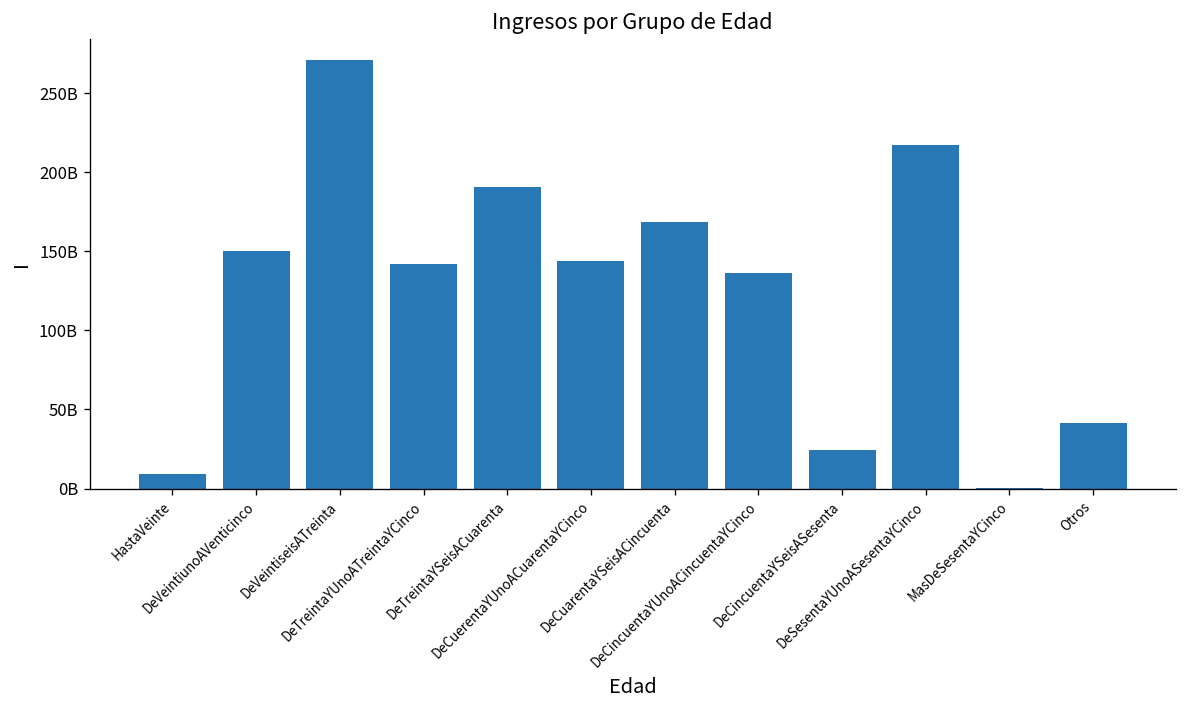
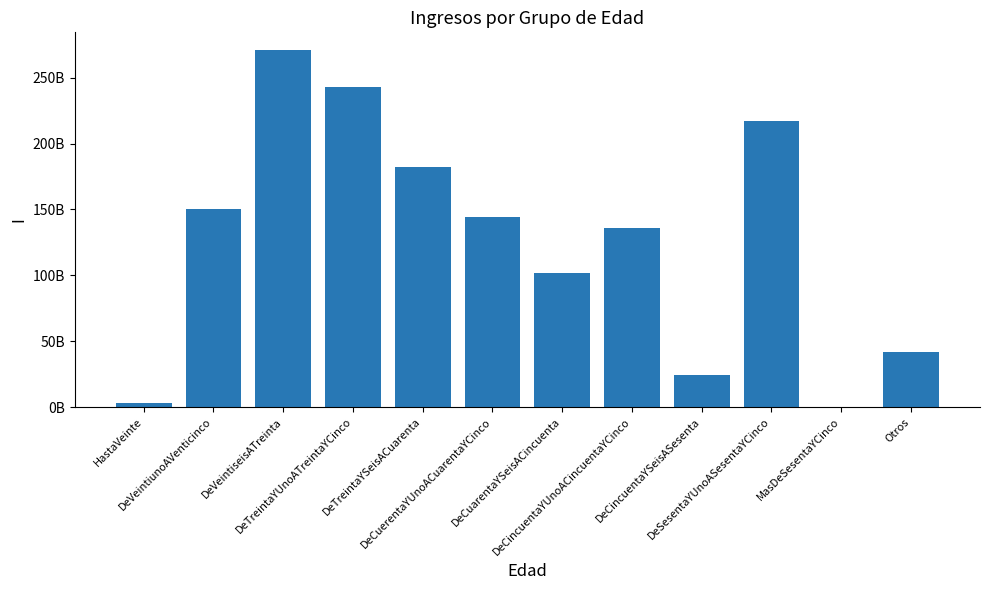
HastaVeinte: 9000000000 -> 3000000000
DeTreintaYUnoATreintaYCinco: 142000000000 -> 243000000000
DeTreintaYSeisACuarenta: 191000000000 -> 182000000000
DeCuarentaYSeisACincuenta: 169000000000 -> 102000000000
